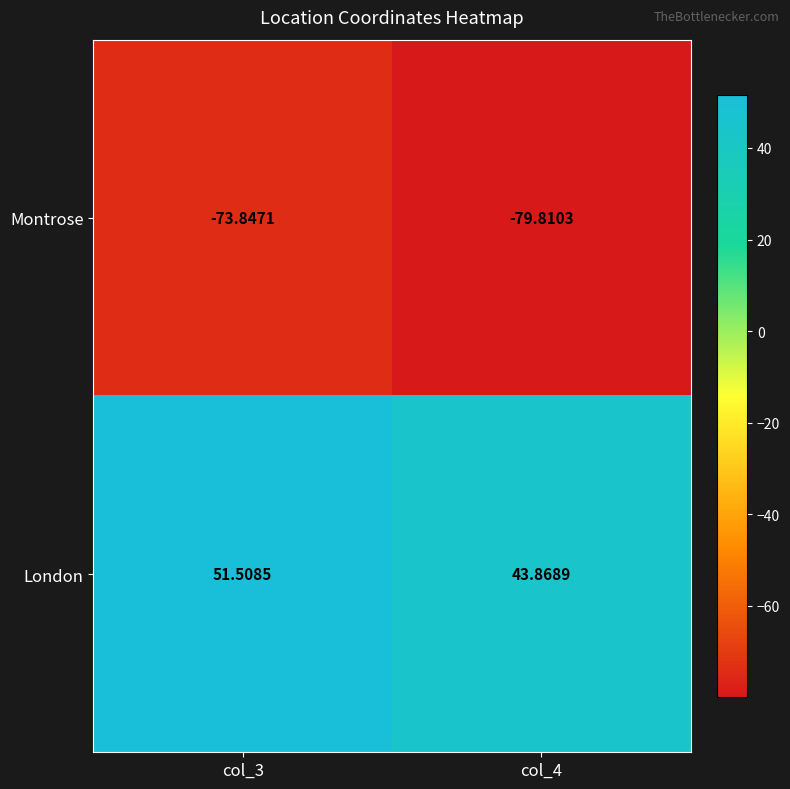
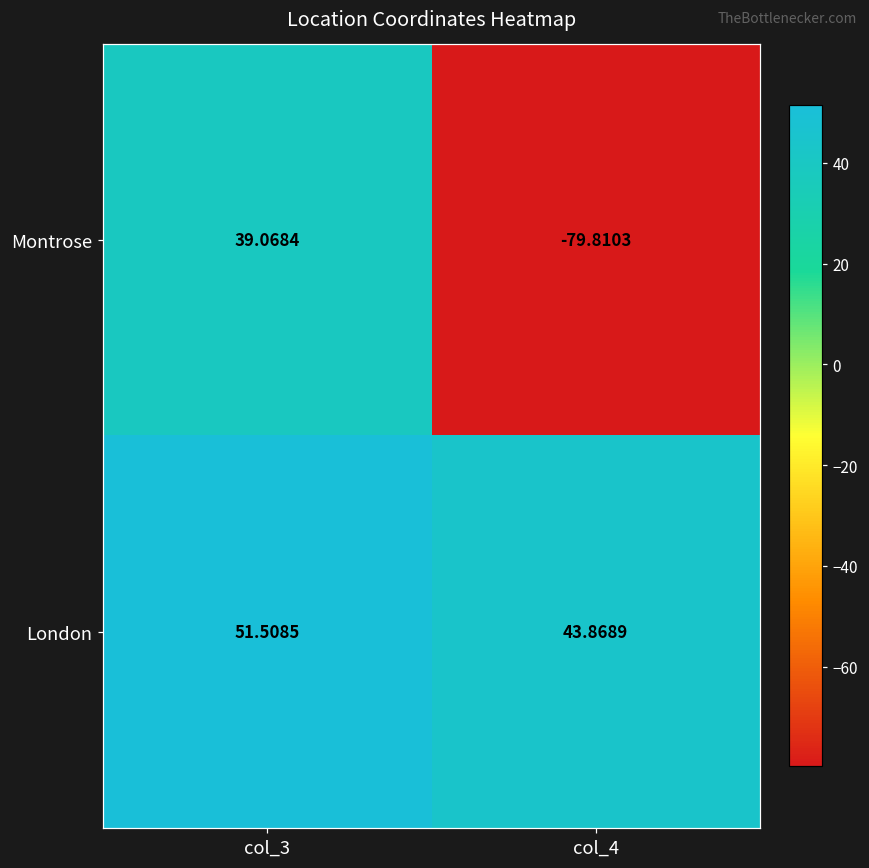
Montrose, col_3: -73.8471 -> 39.0684
